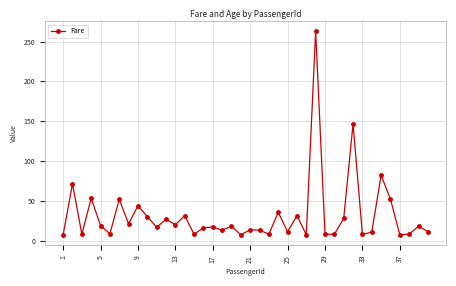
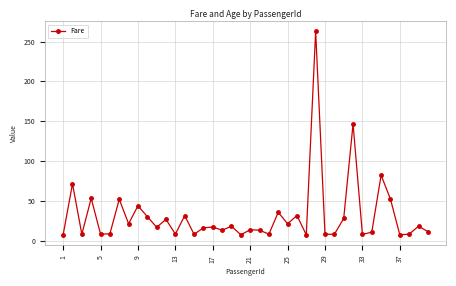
5: 20 -> 10
13: 20 -> 10
25: 10 -> 20
